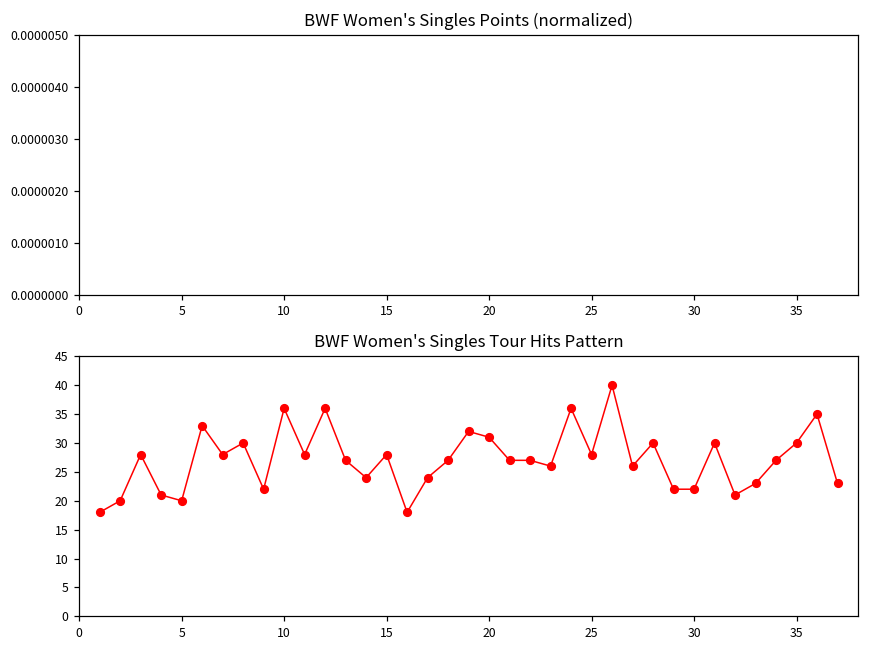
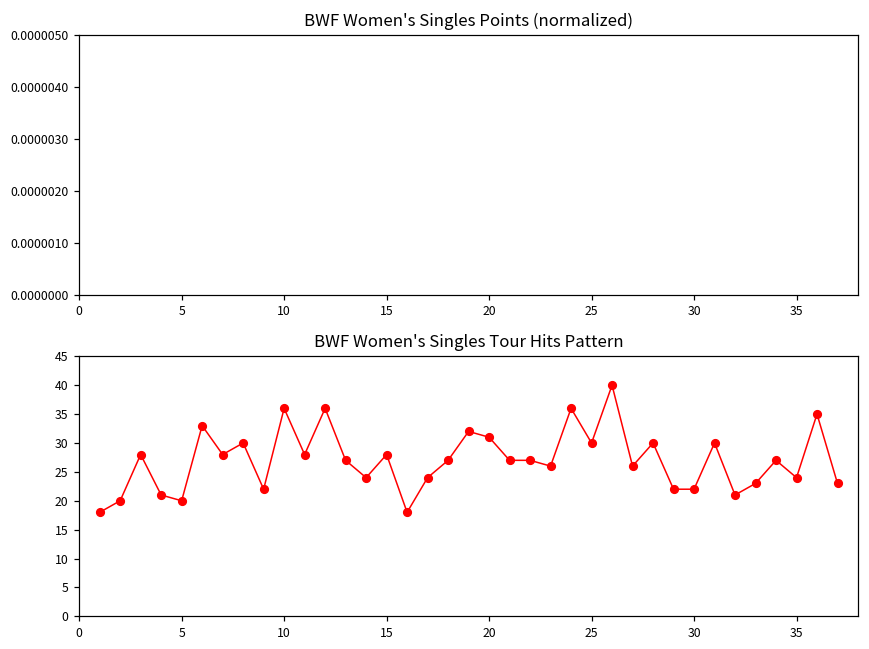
BWF Women's Singles Tour Hits Pattern, 25: 28 -> 30
BWF Women's Singles Tour Hits Pattern, 35: 30 -> 24
